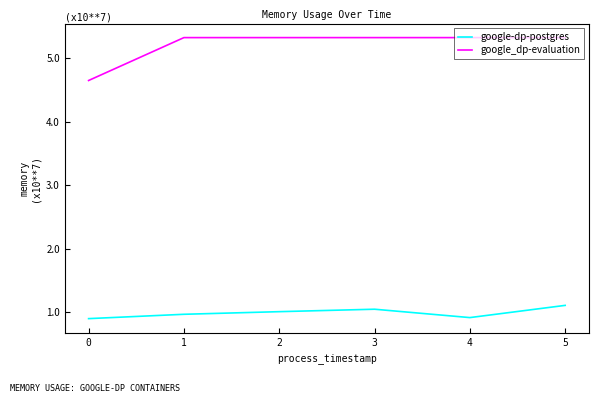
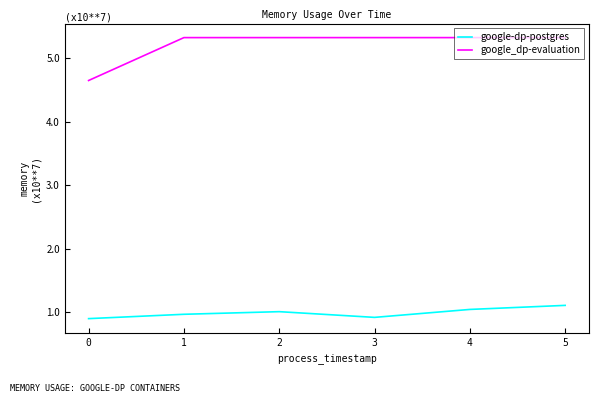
google-dp-postgres, 3: 1.0 -> 0.9
google-dp-postgres, 4: 0.9 -> 1.0
